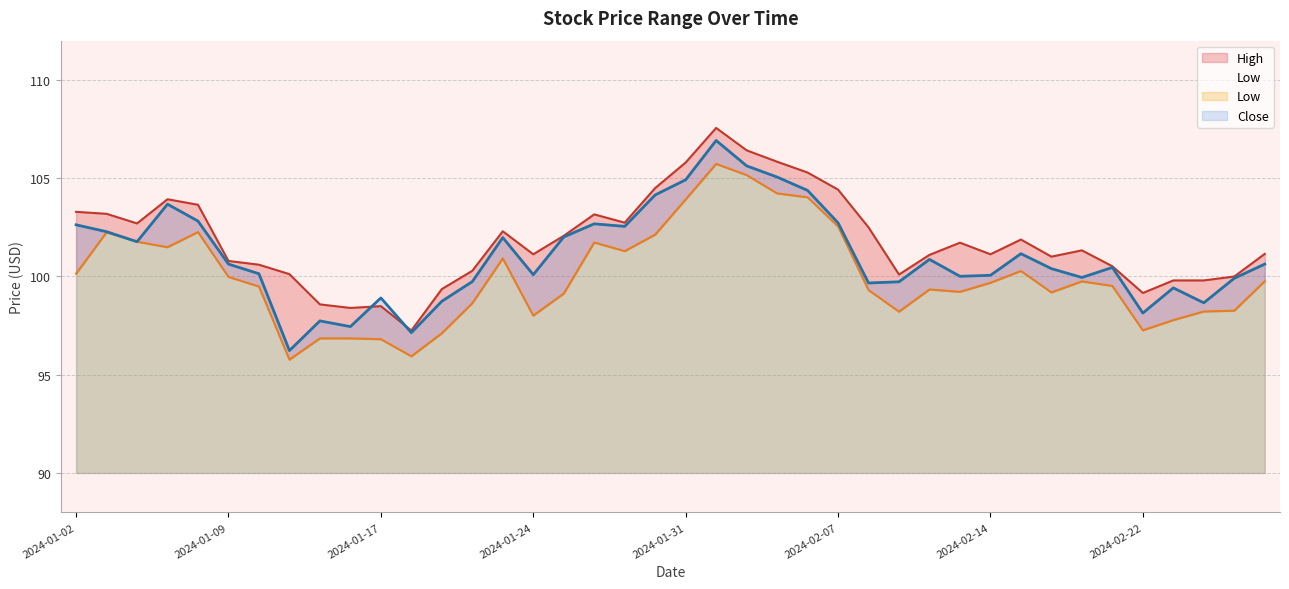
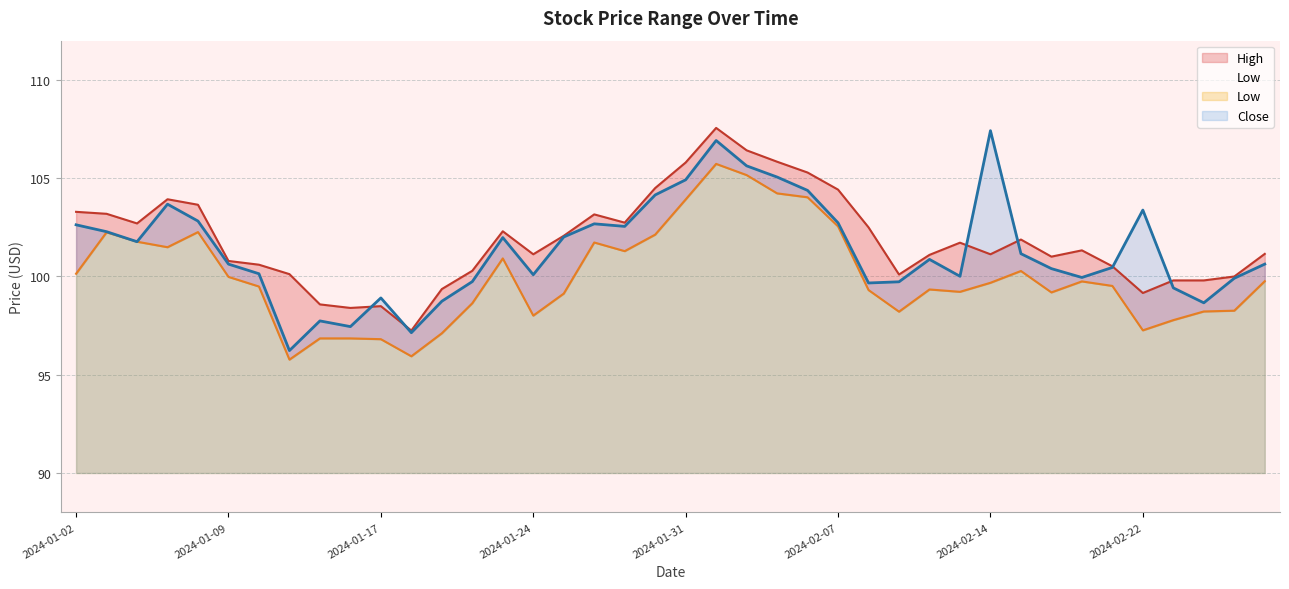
Close, 2024-02-14: 100.1 -> 107.4
Close, 2024-02-22: 98.1 -> 103.4
